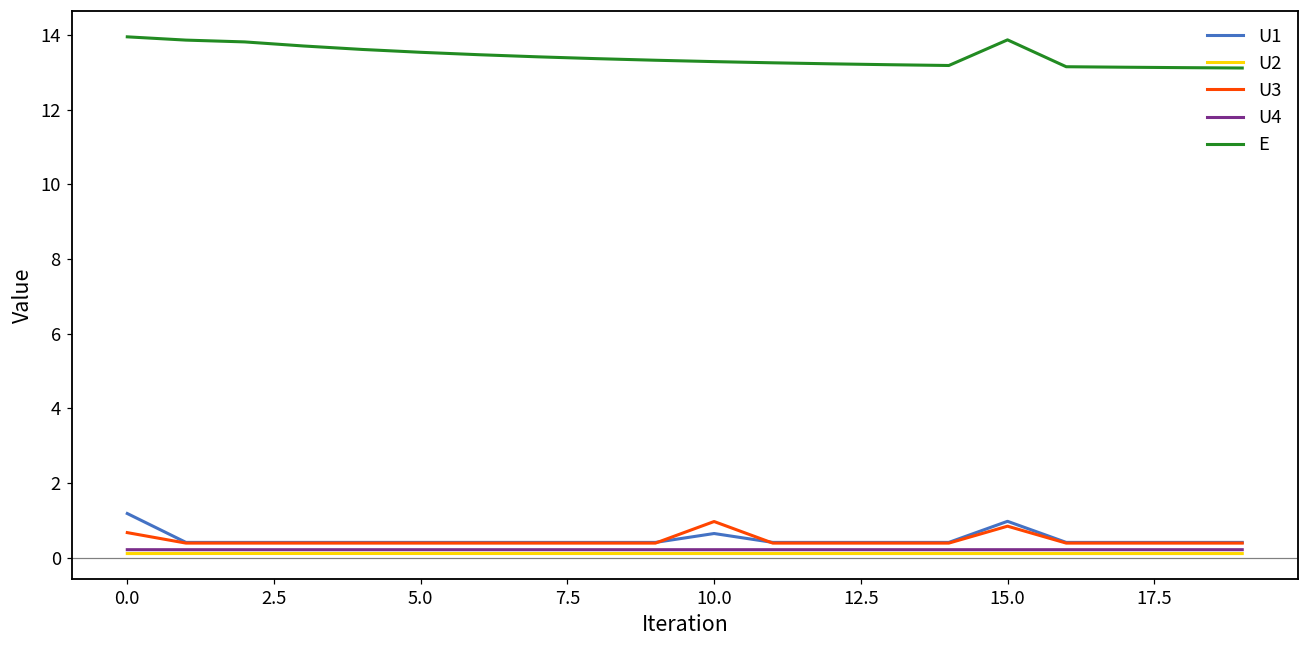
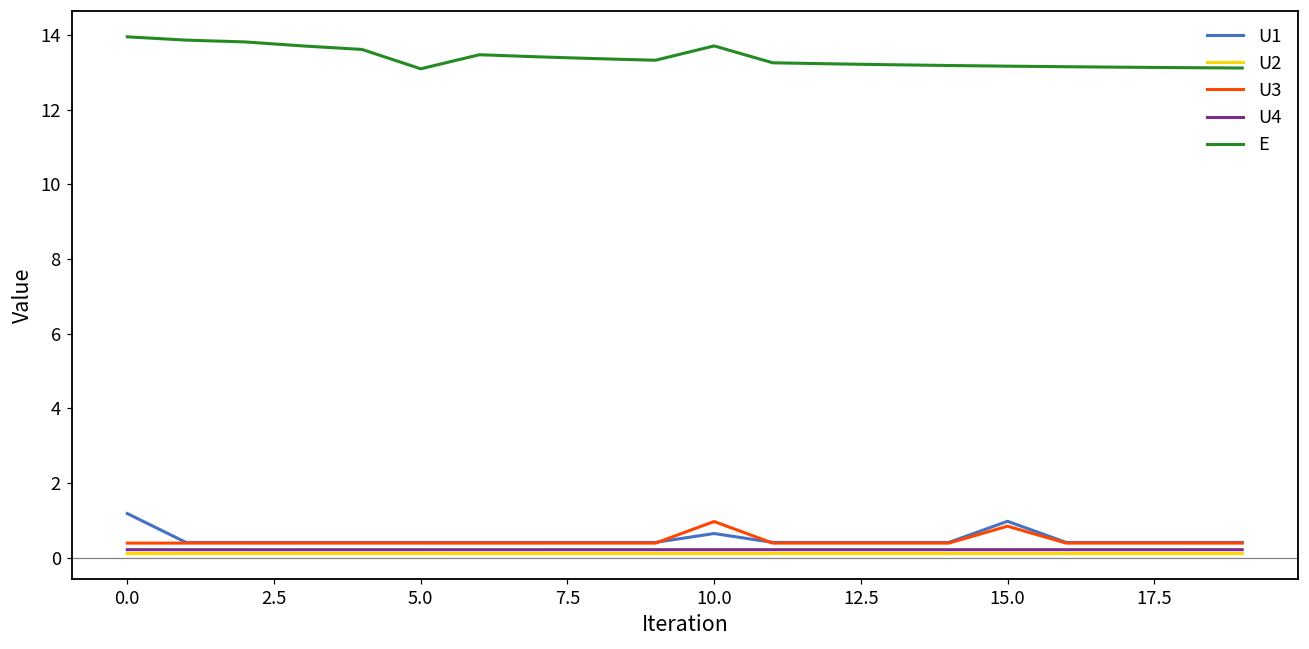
U3, 0.0: 0.7 -> 0.4
E, 5.0: 13.5 -> 13.1
E, 10.0: 13.3 -> 13.7
E, 15.0: 13.9 -> 13.2
